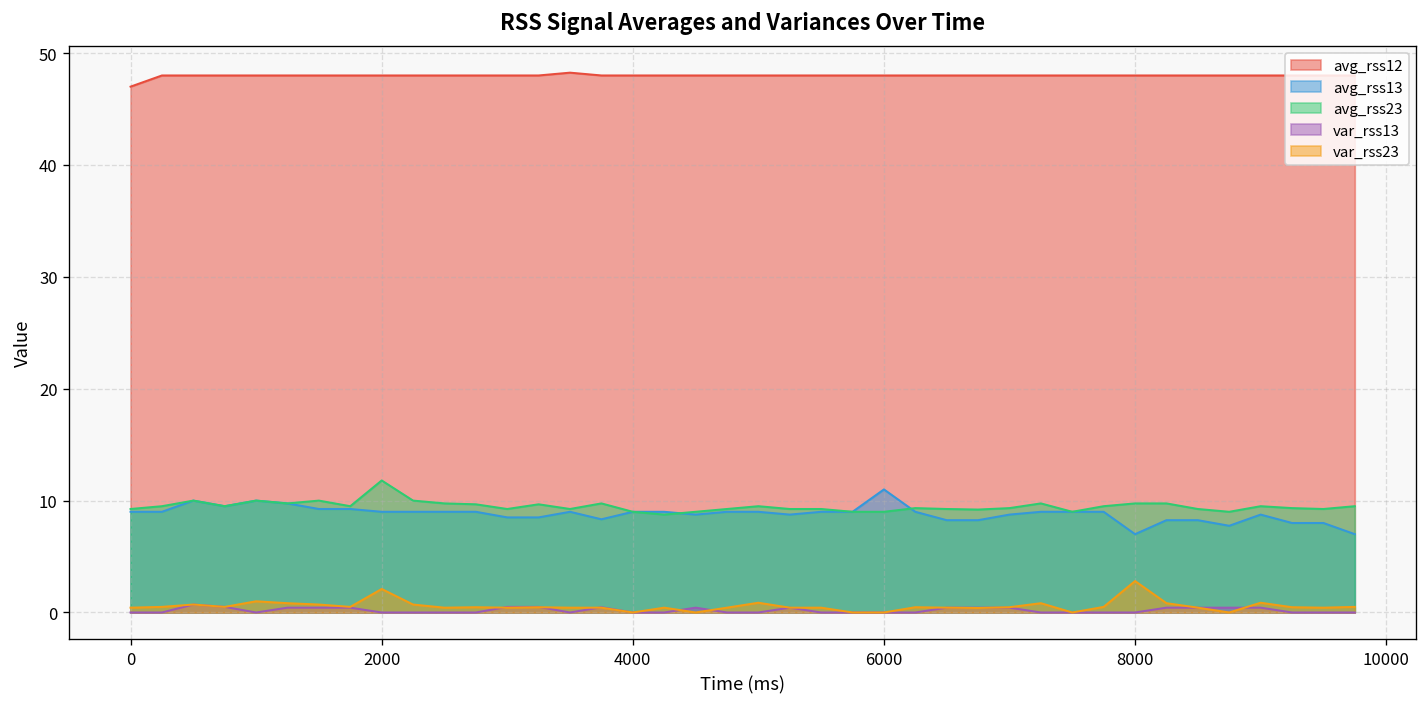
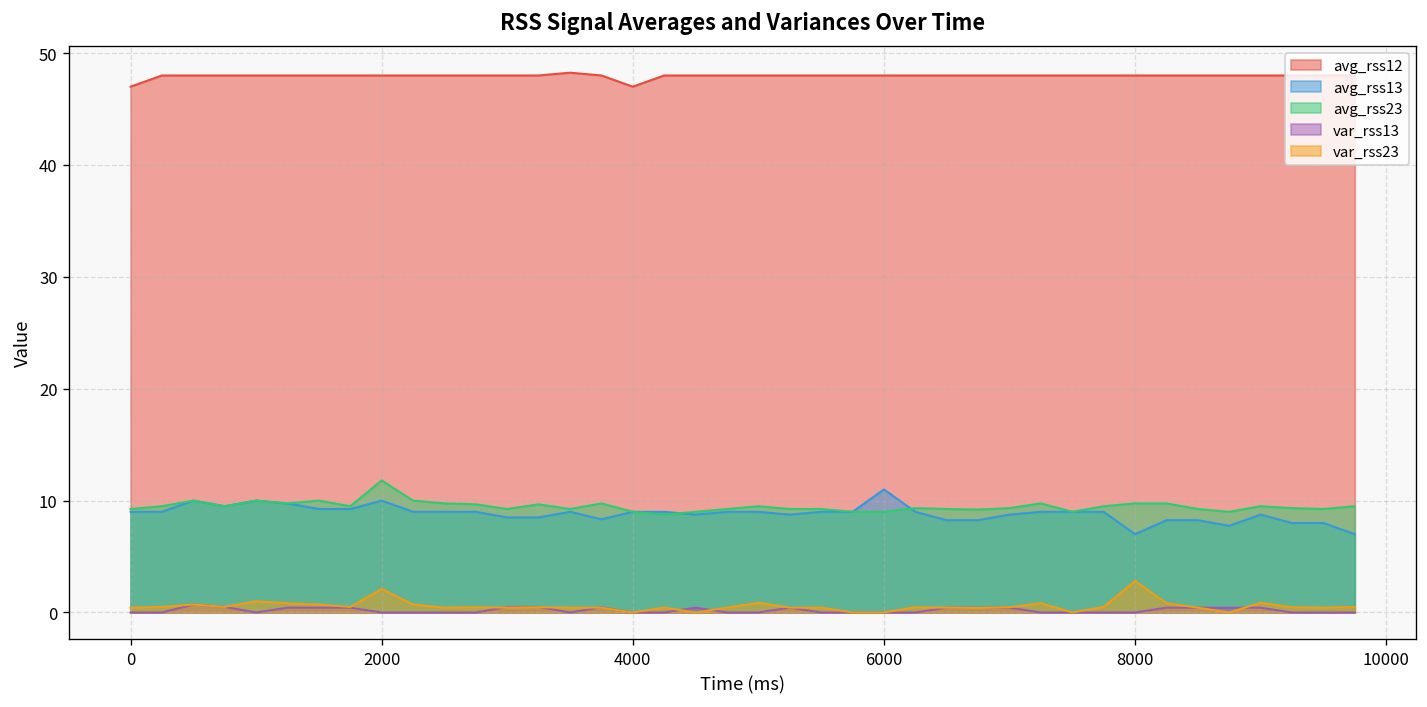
avg_rss13, 2000: 9 -> 10
avg_rss12, 4000: 48 -> 47
